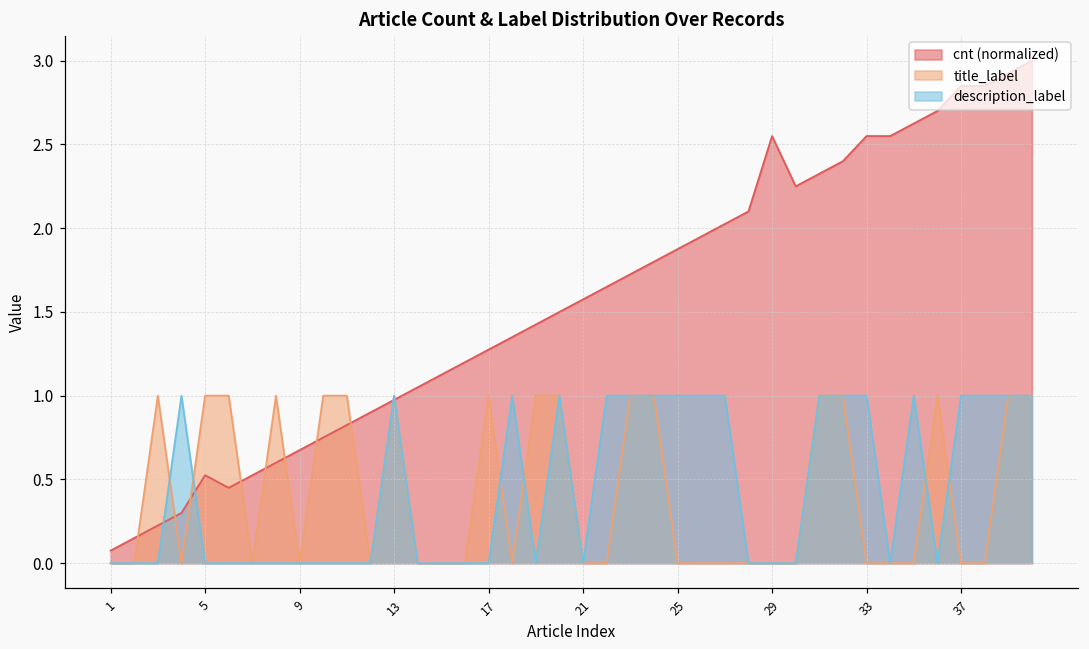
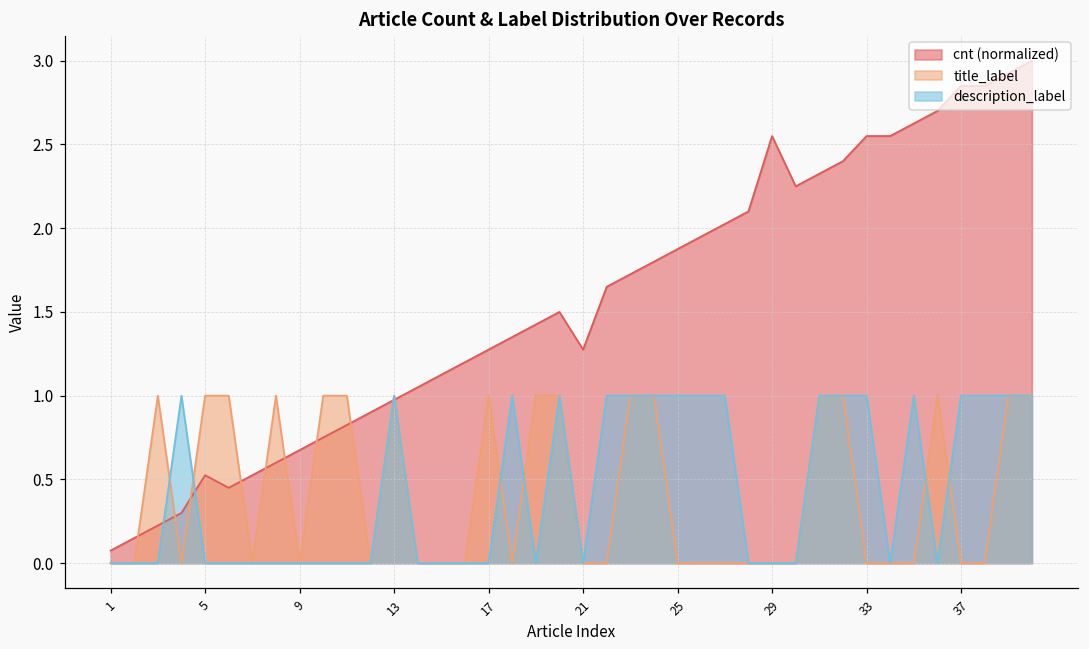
cnt (normalized), 21: 1.58 -> 1.28
